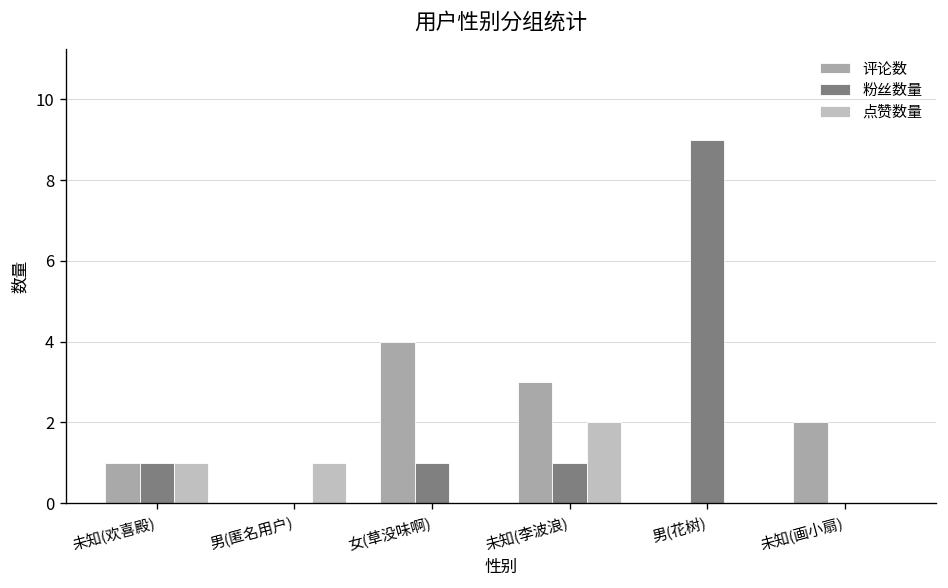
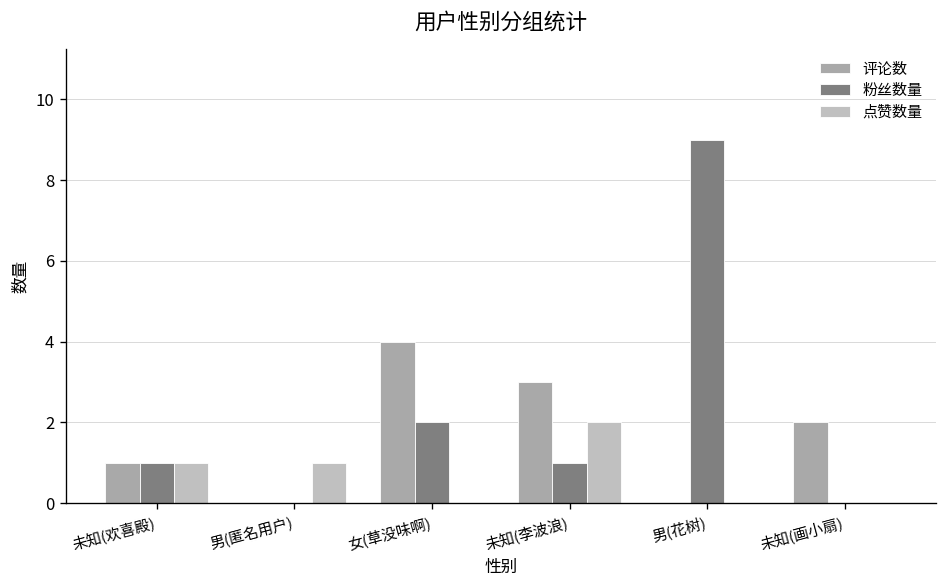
粉丝数量, 女(草没味啊): 1 -> 2
